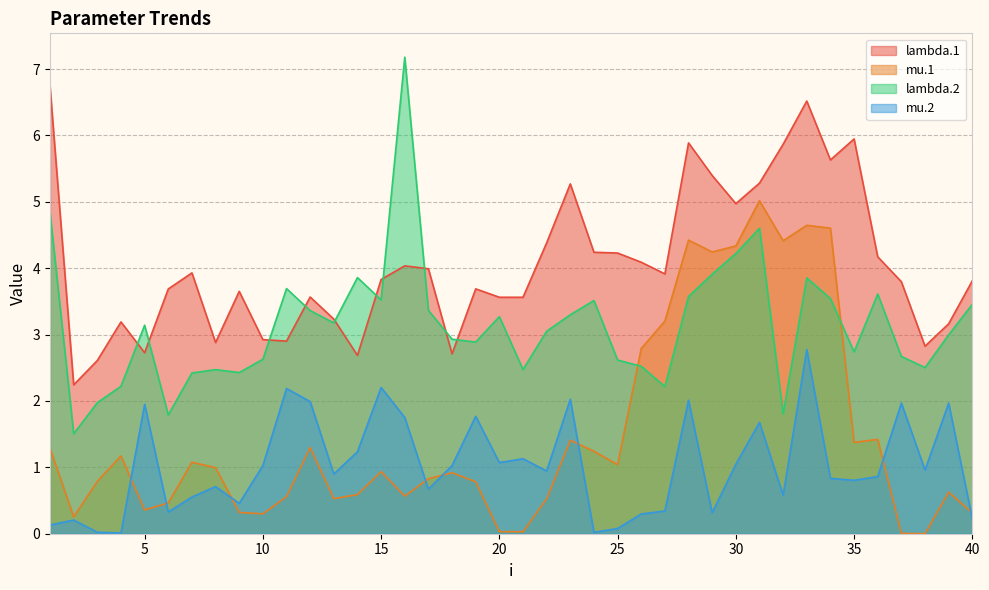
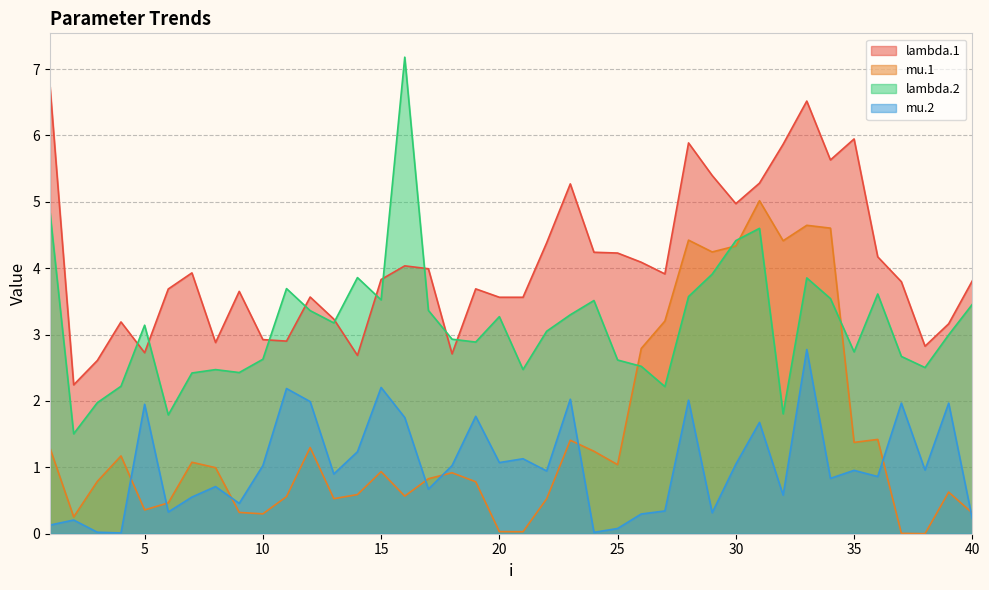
lambda.2, 30: 4.2 -> 4.4
mu.2, 35: 0.8 -> 1.0
